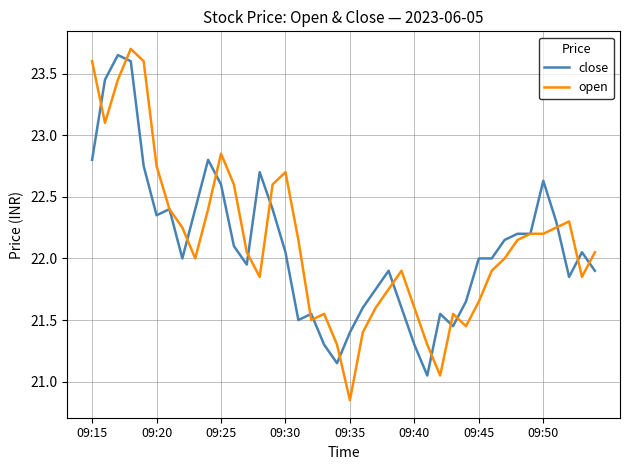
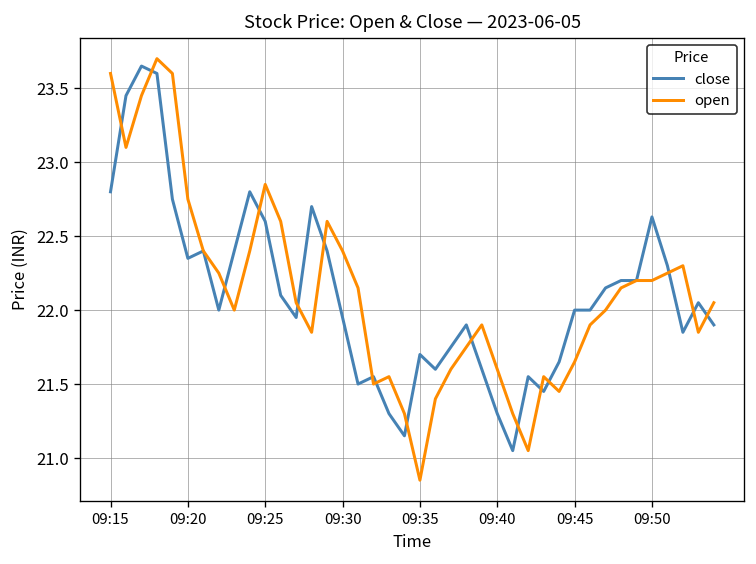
close, 09:30: 22.05 -> 21.95
open, 09:30: 22.7 -> 22.4
close, 09:35: 21.4 -> 21.7
